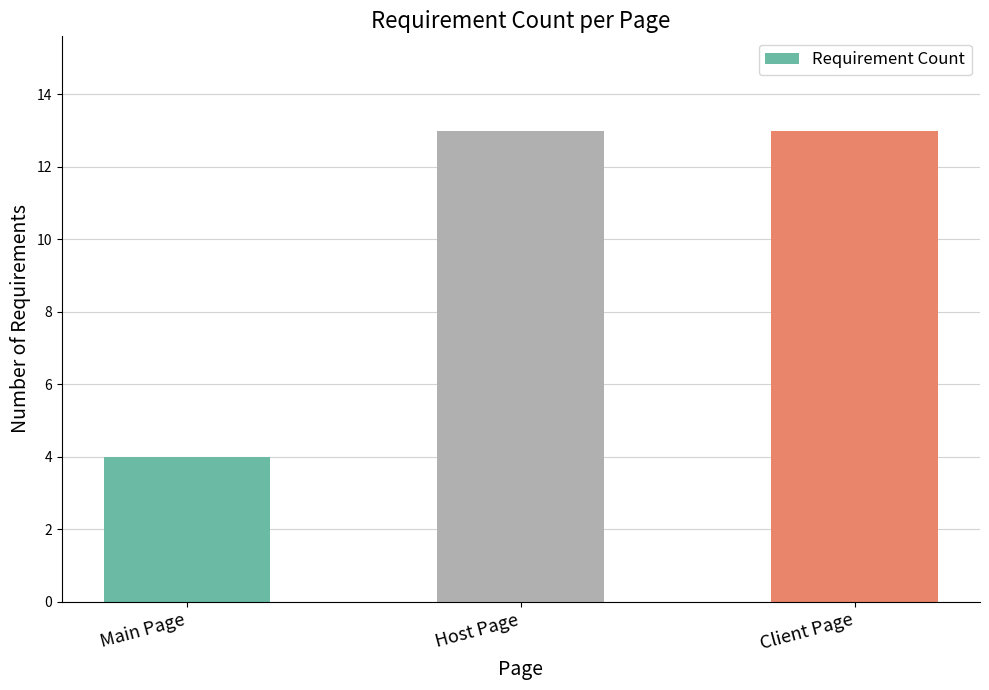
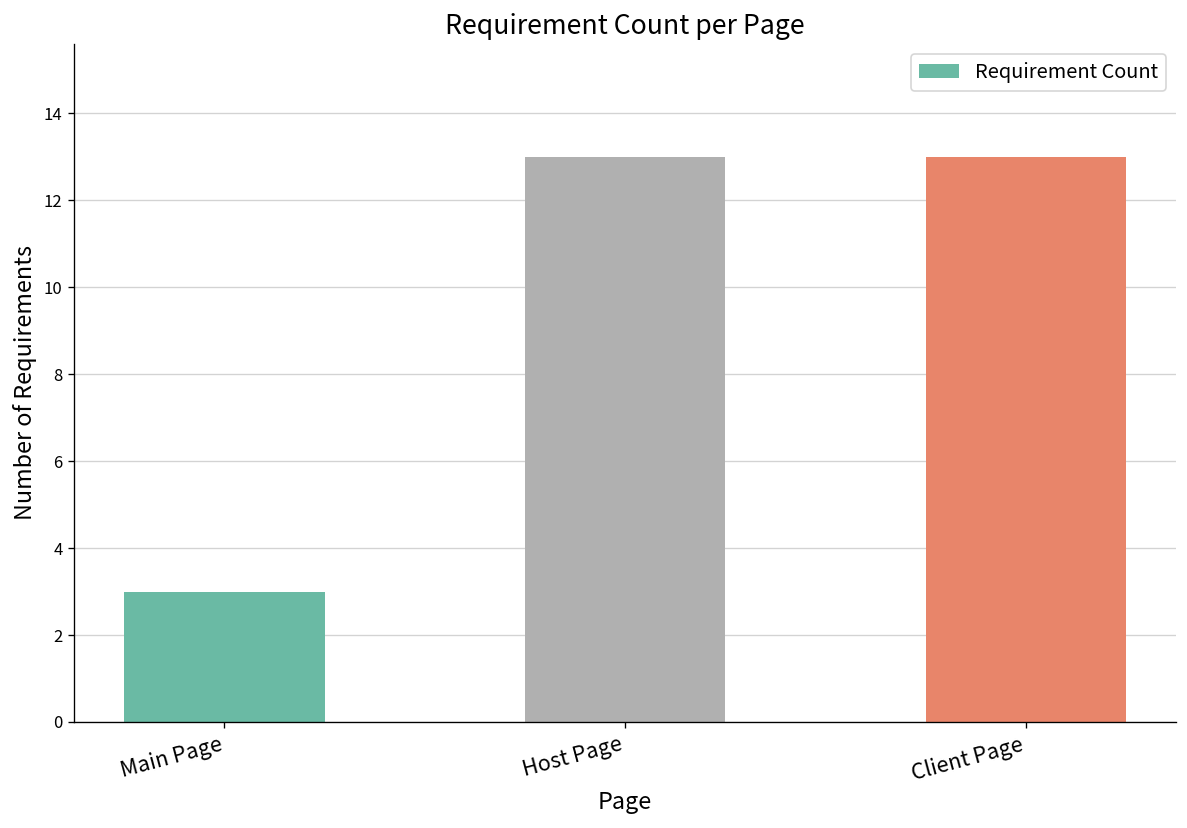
Main Page: 4 -> 3
